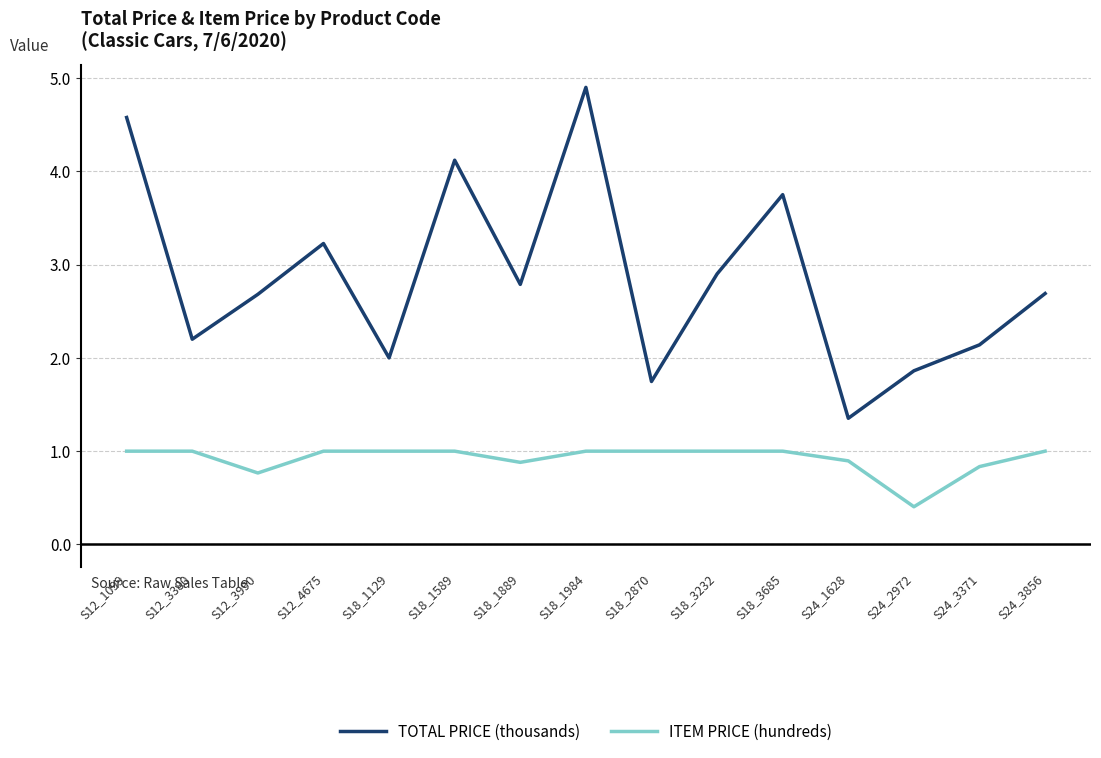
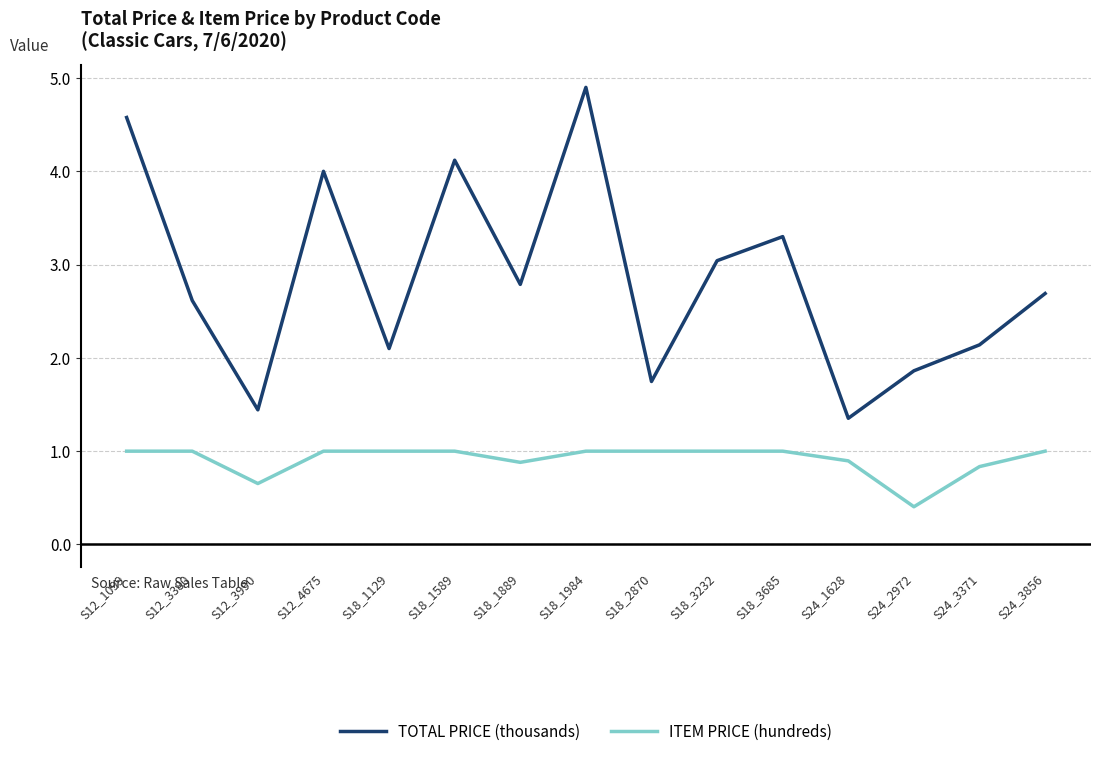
TOTAL PRICE (thousands), S12_3380: 2.2 -> 2.6
TOTAL PRICE (thousands), S12_3990: 2.7 -> 1.4
ITEM PRICE (hundreds), S12_3990: 0.8 -> 0.7
TOTAL PRICE (thousands), S12_4675: 3.2 -> 4.0
TOTAL PRICE (thousands), S18_1129: 2.0 -> 2.1
TOTAL PRICE (thousands), S18_3232: 2.9 -> 3.0
TOTAL PRICE (thousands), S18_3685: 3.8 -> 3.3
